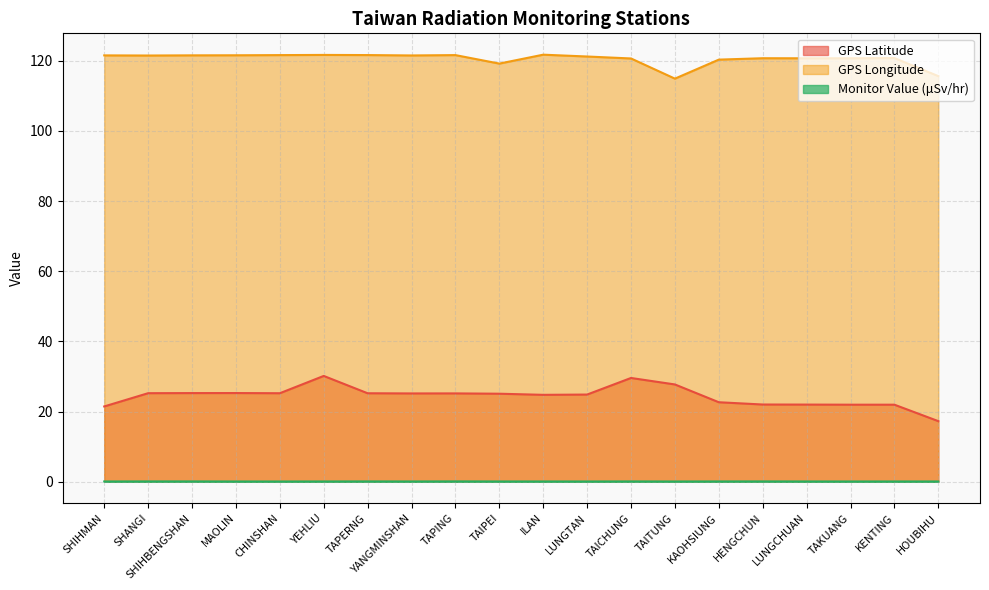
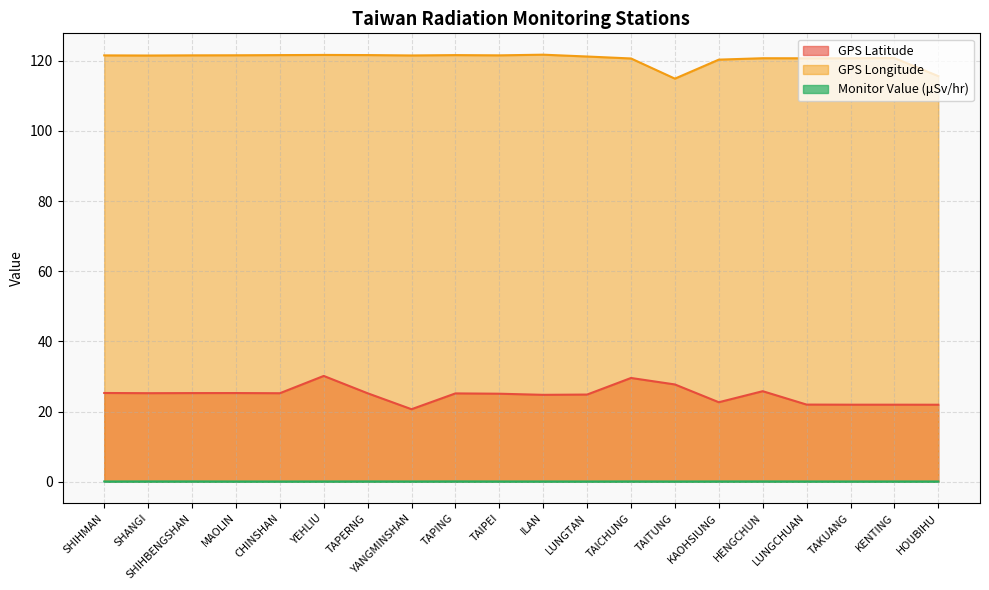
GPS Latitude, SHIHMAN: 21 -> 25
GPS Latitude, YANGMINSHAN: 25 -> 21
GPS Longitude, TAIPEI: 119 -> 122
GPS Latitude, HENGCHUN: 22 -> 26
GPS Latitude, HOUBIHU: 17 -> 22
